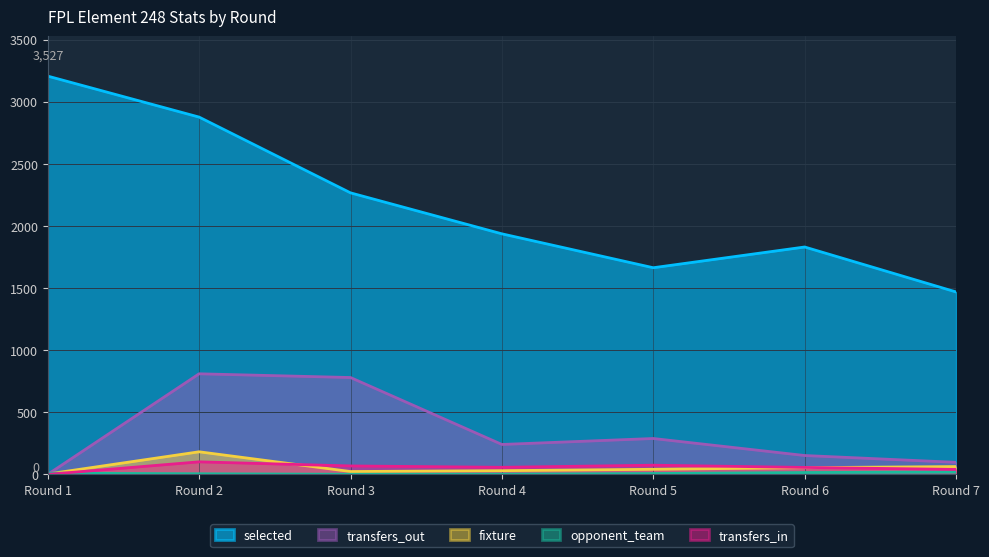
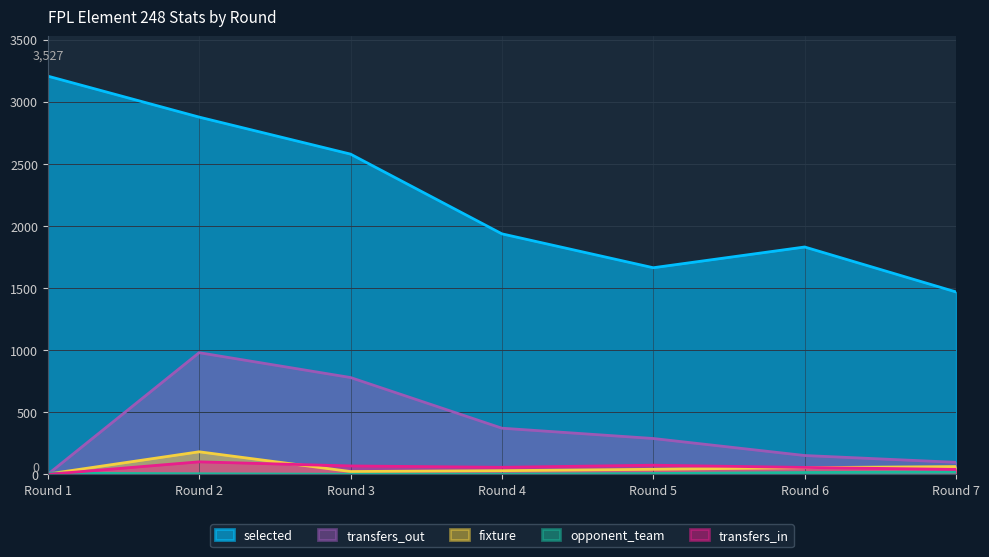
transfers_out, Round 2: 810 -> 980
selected, Round 3: 2270 -> 2580
transfers_out, Round 4: 240 -> 370
